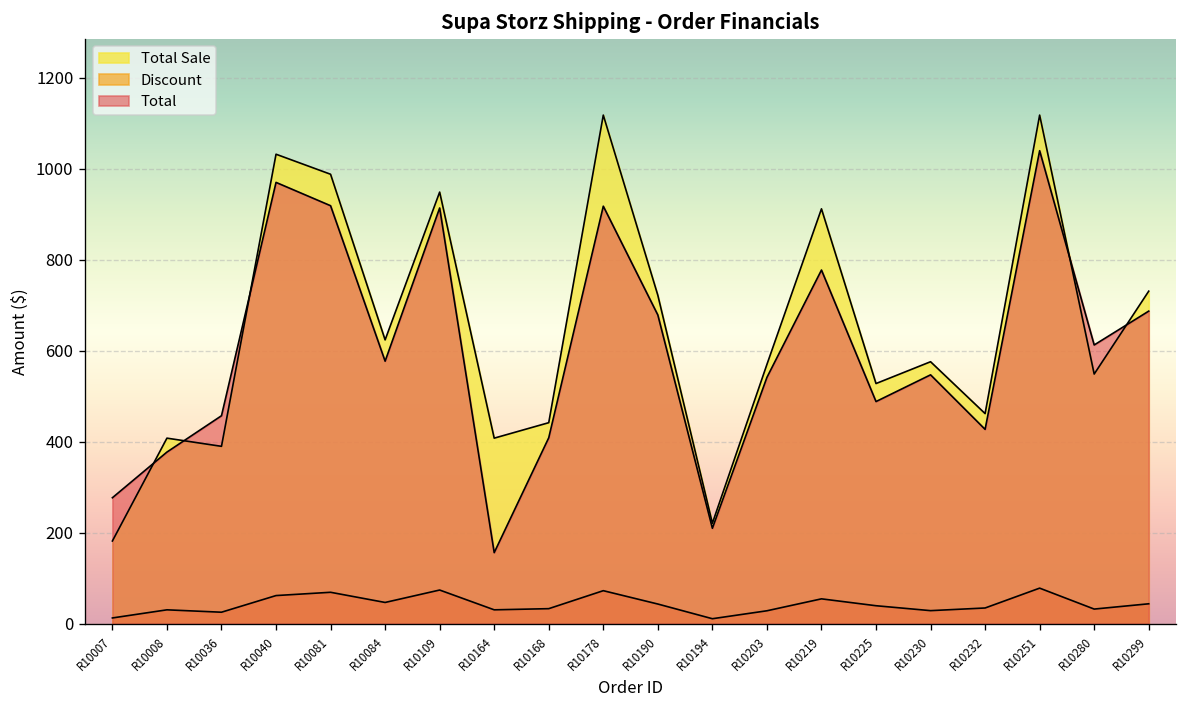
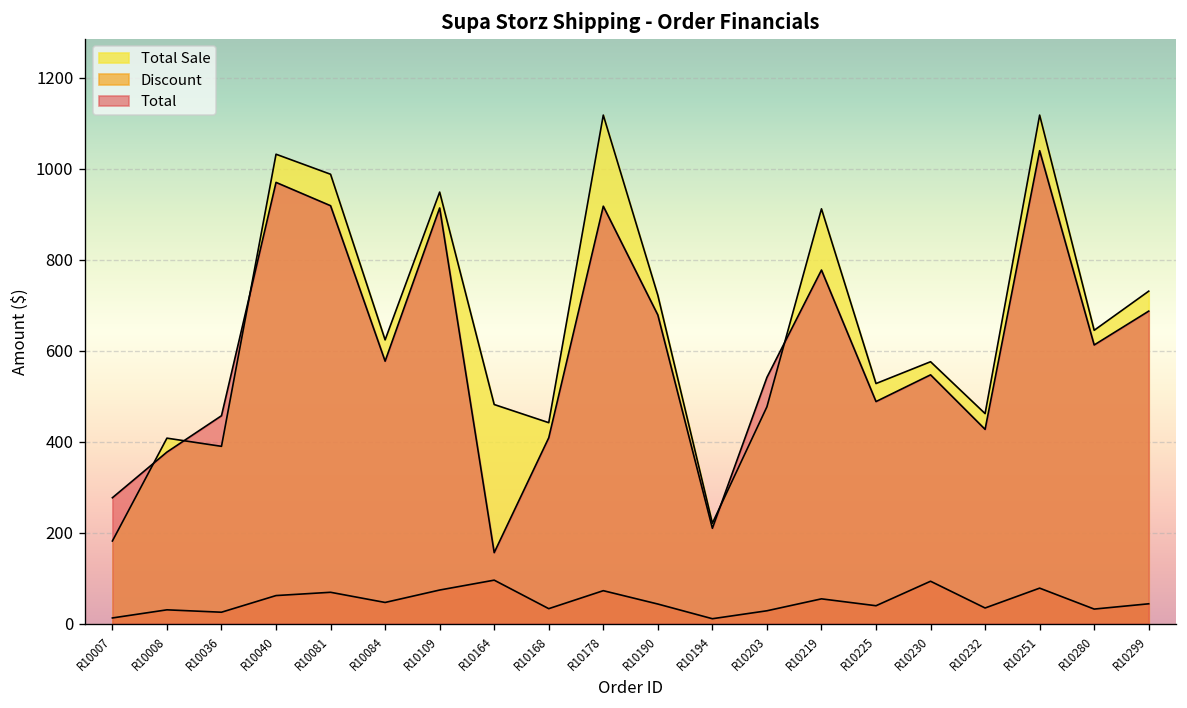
Total Sale, R10164: 410 -> 480
Discount, R10164: 30 -> 100
Total Sale, R10203: 570 -> 480
Discount, R10230: 30 -> 90
Total Sale, R10280: 550 -> 640
